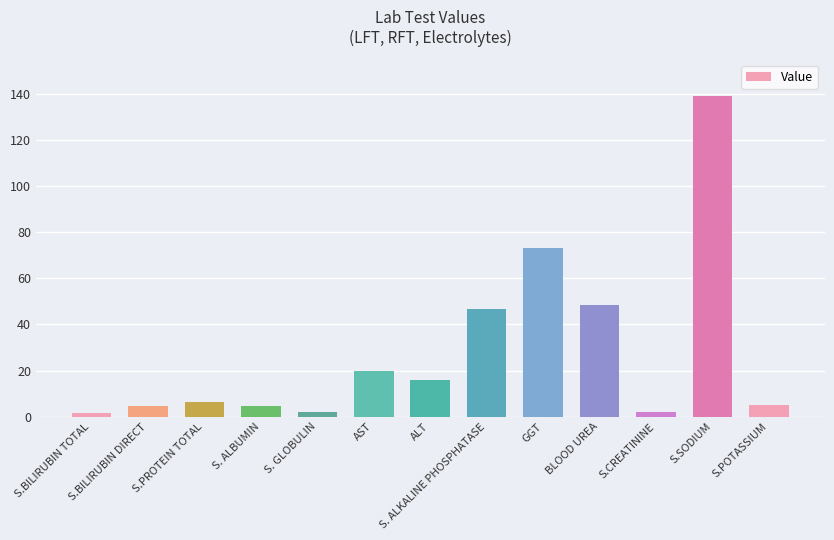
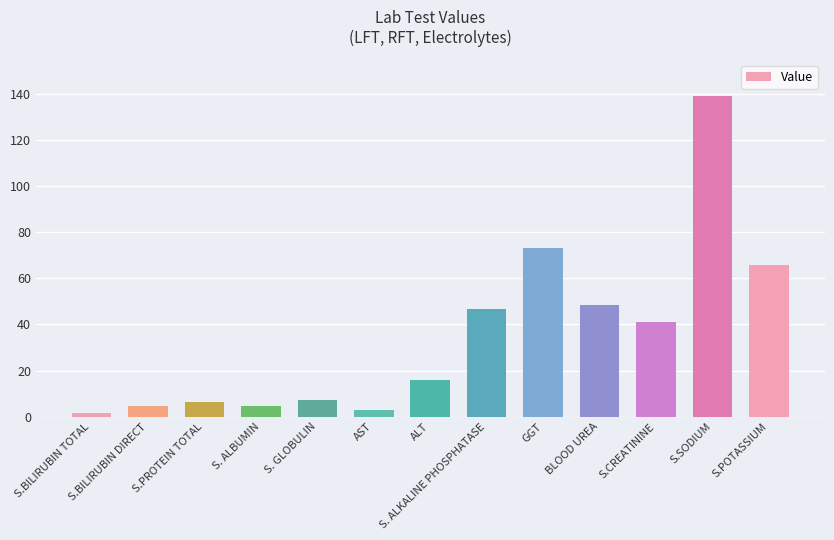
S. GLOBULIN: 2 -> 7
AST: 20 -> 3
S.CREATININE: 2 -> 41
S.POTASSIUM: 5 -> 66
